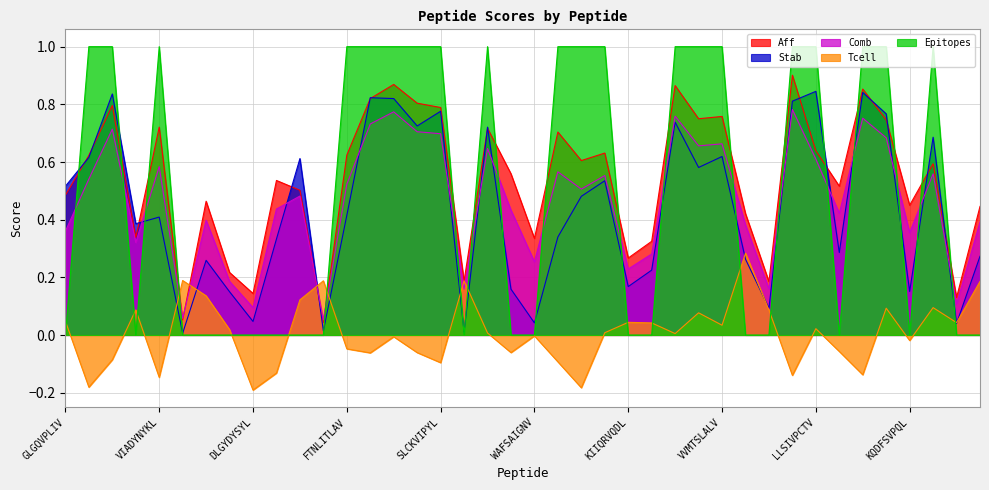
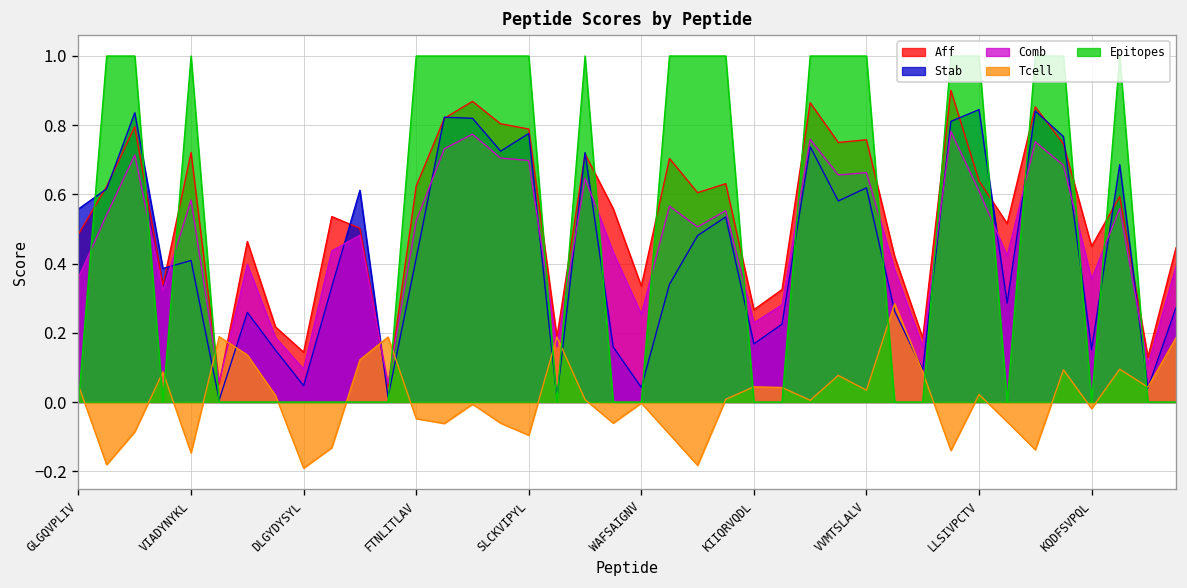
Stab, GLGQVPLIV: 0.52 -> 0.56
